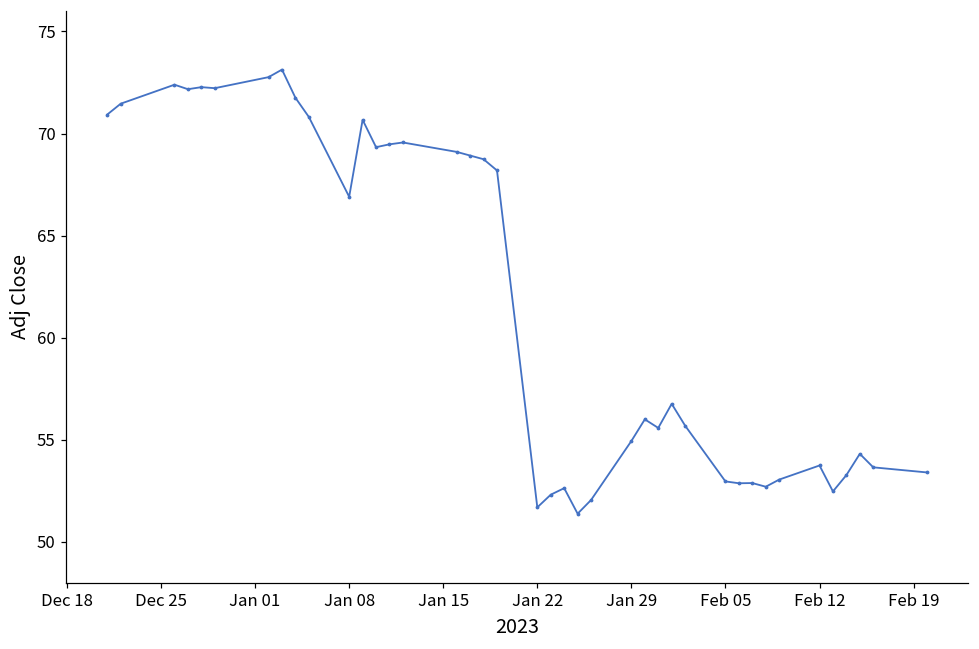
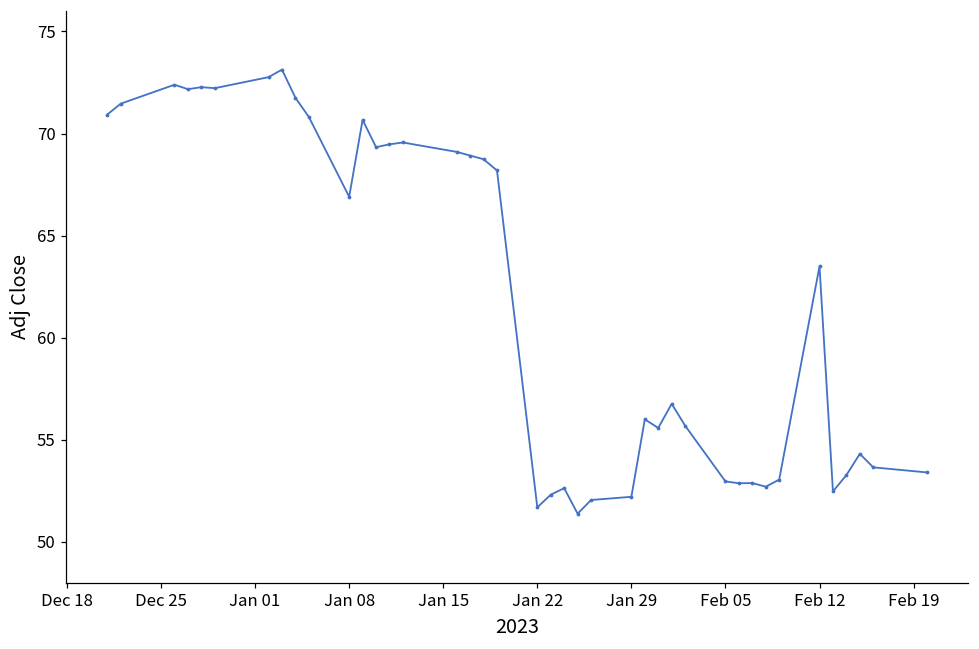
Jan 29: 54.9 -> 52.2
Feb 12: 53.7 -> 63.5
